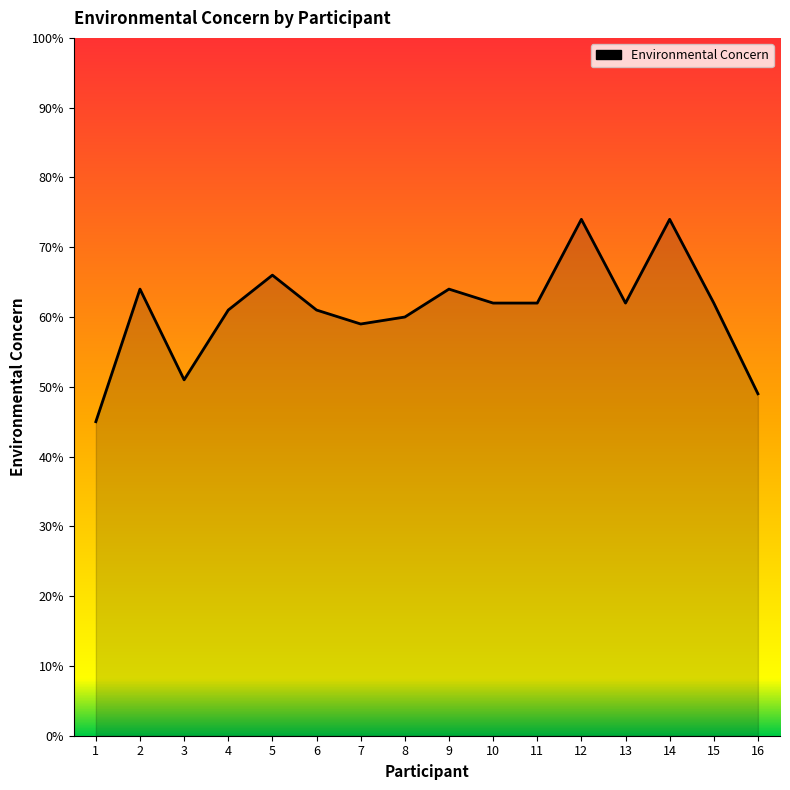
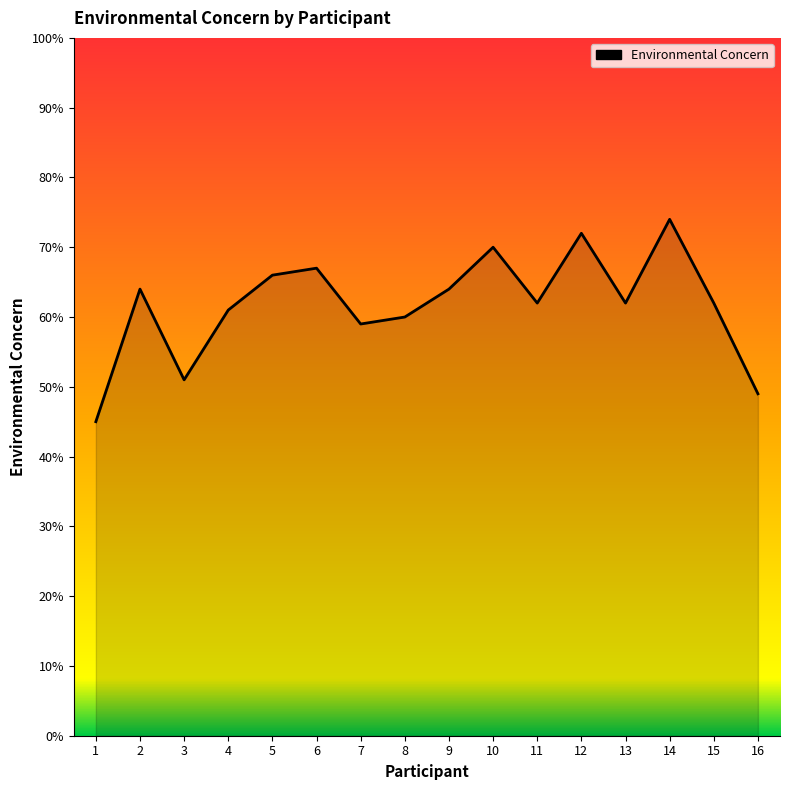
6: 61% -> 67%
10: 62% -> 70%
12: 74% -> 72%
